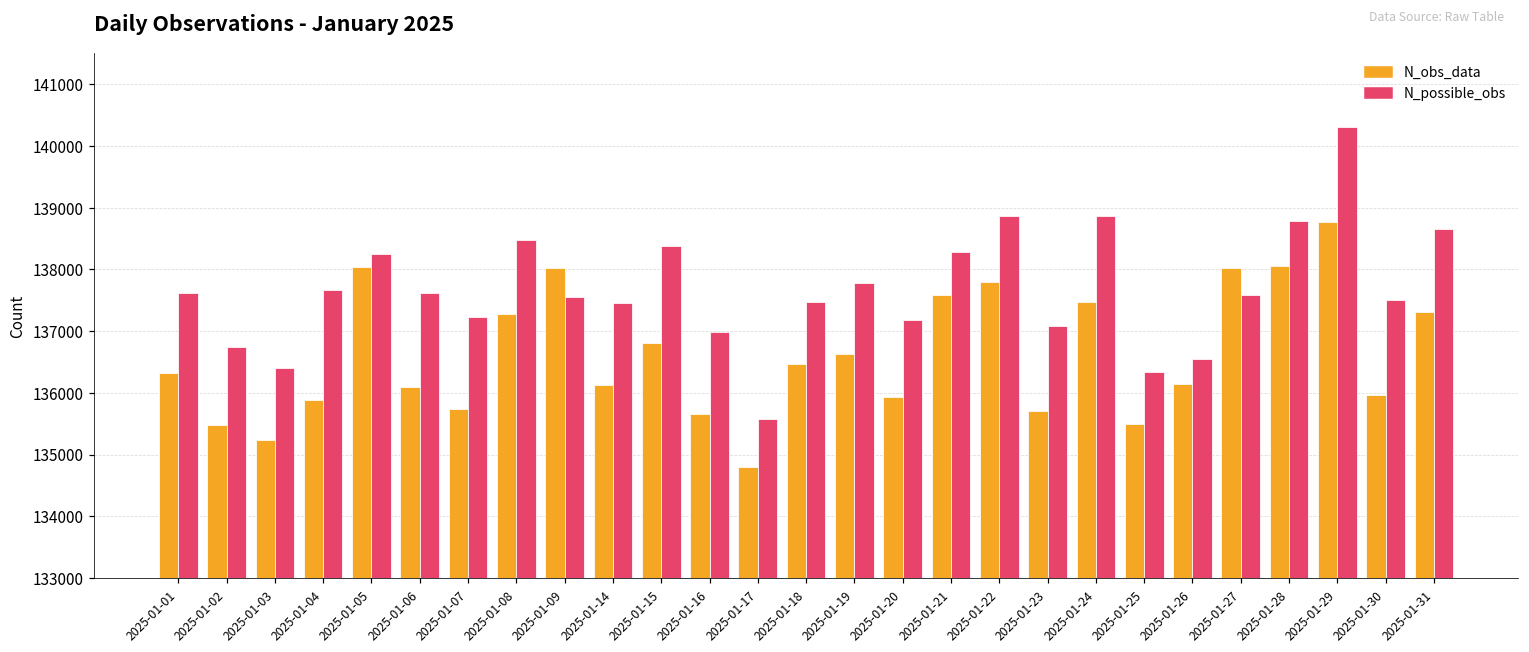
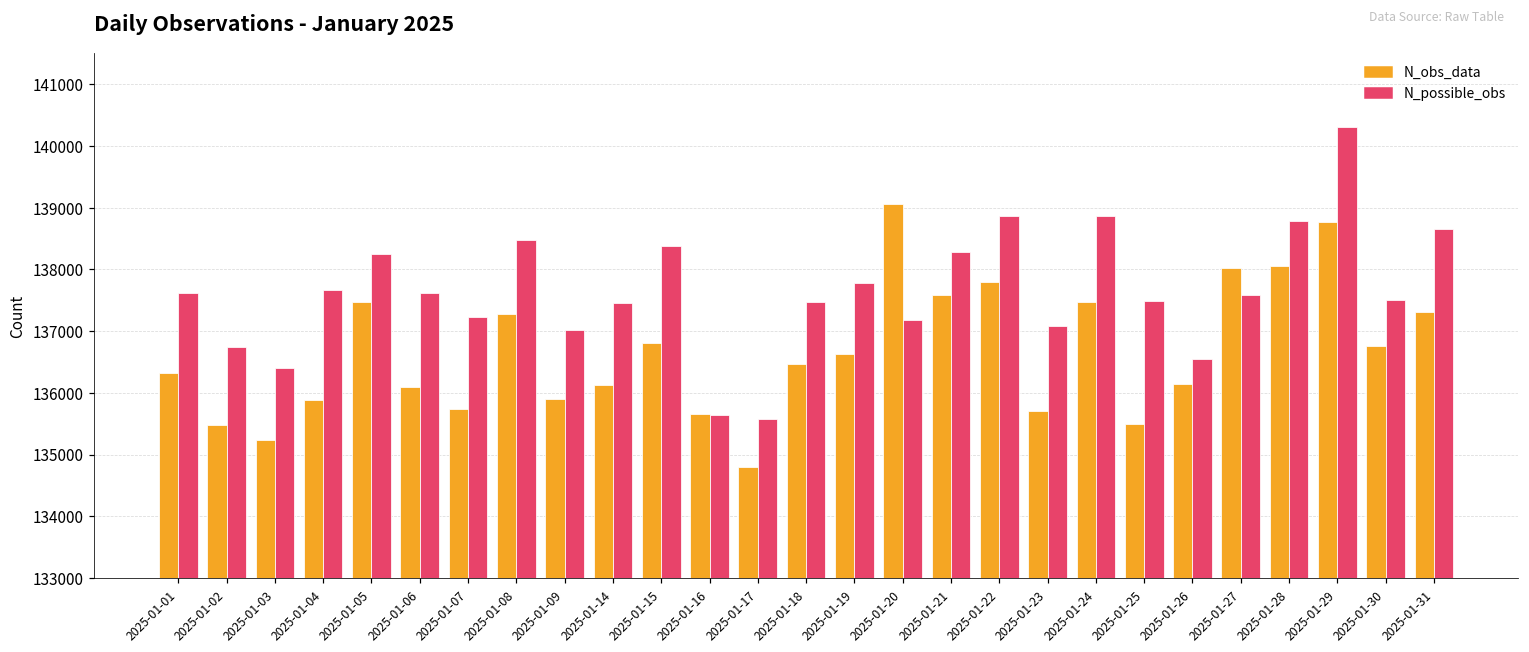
N_obs_data, 2025-01-05: 138000 -> 137500
N_obs_data, 2025-01-09: 138000 -> 135900
N_possible_obs, 2025-01-09: 137600 -> 137000
N_possible_obs, 2025-01-16: 137000 -> 135600
N_obs_data, 2025-01-20: 135900 -> 139100
N_possible_obs, 2025-01-25: 136300 -> 137500
N_obs_data, 2025-01-30: 136000 -> 136800
